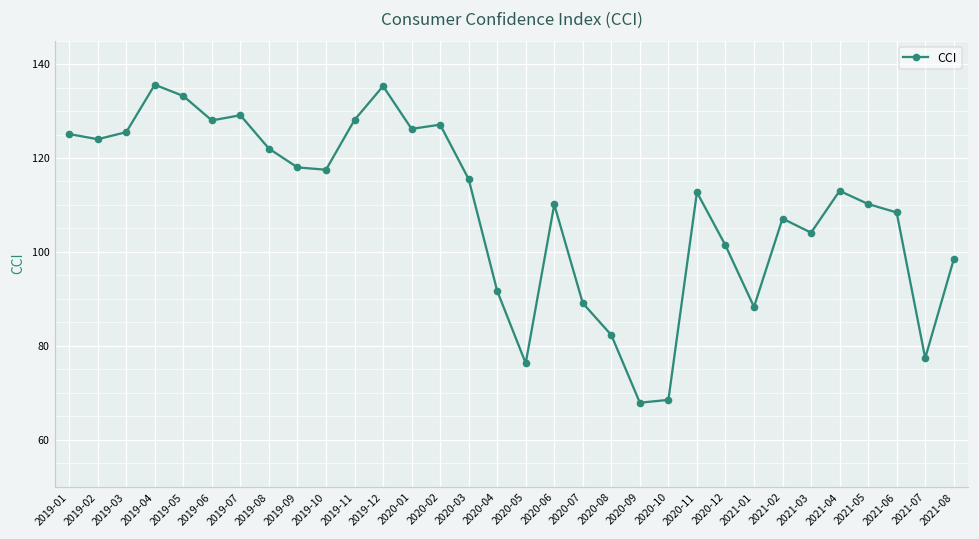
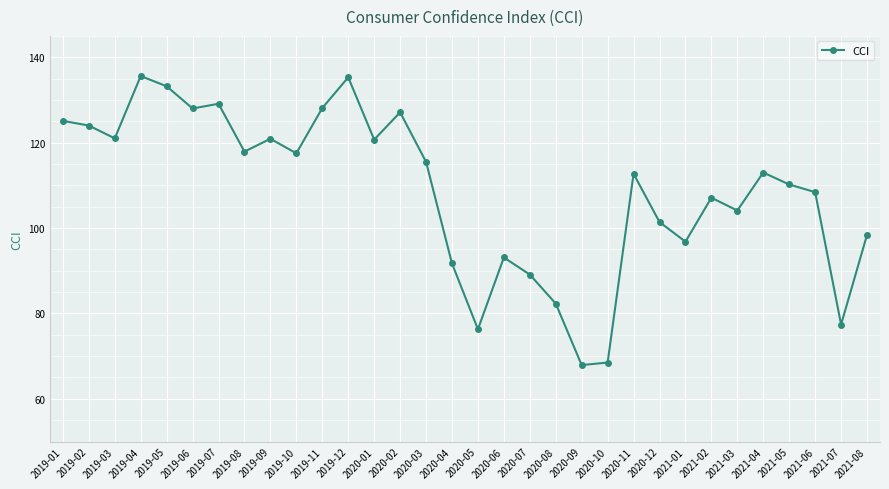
2019-03: 126 -> 121
2019-08: 122 -> 118
2019-09: 118 -> 121
2020-01: 126 -> 121
2020-06: 110 -> 93
2021-01: 88 -> 97
